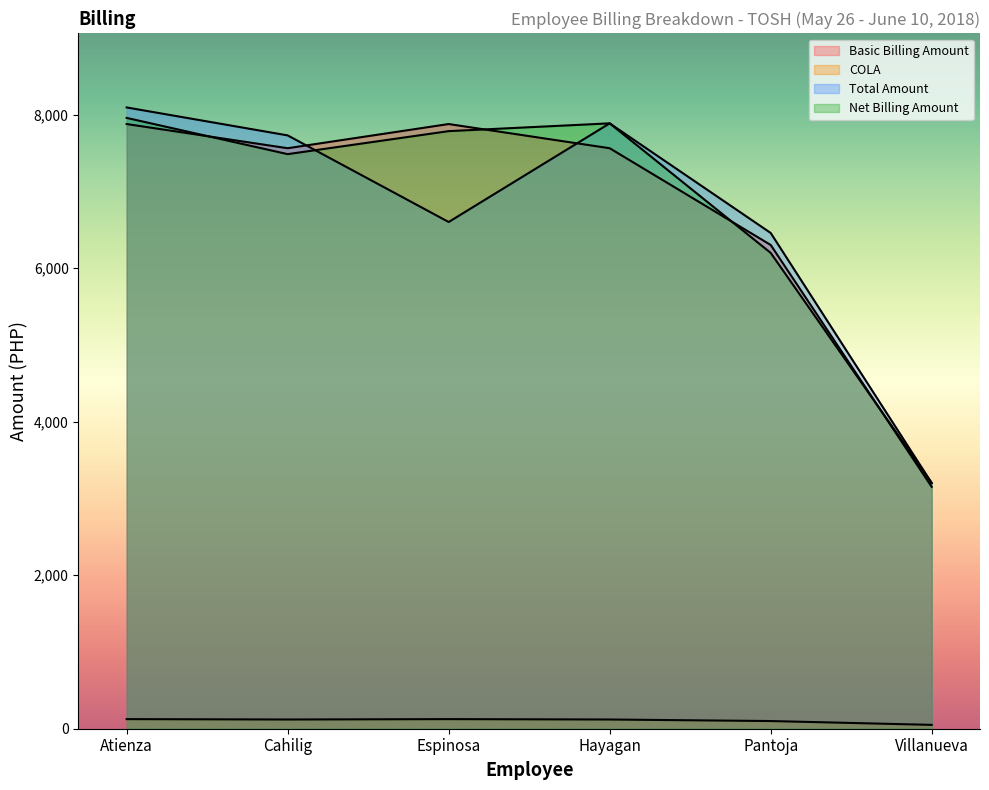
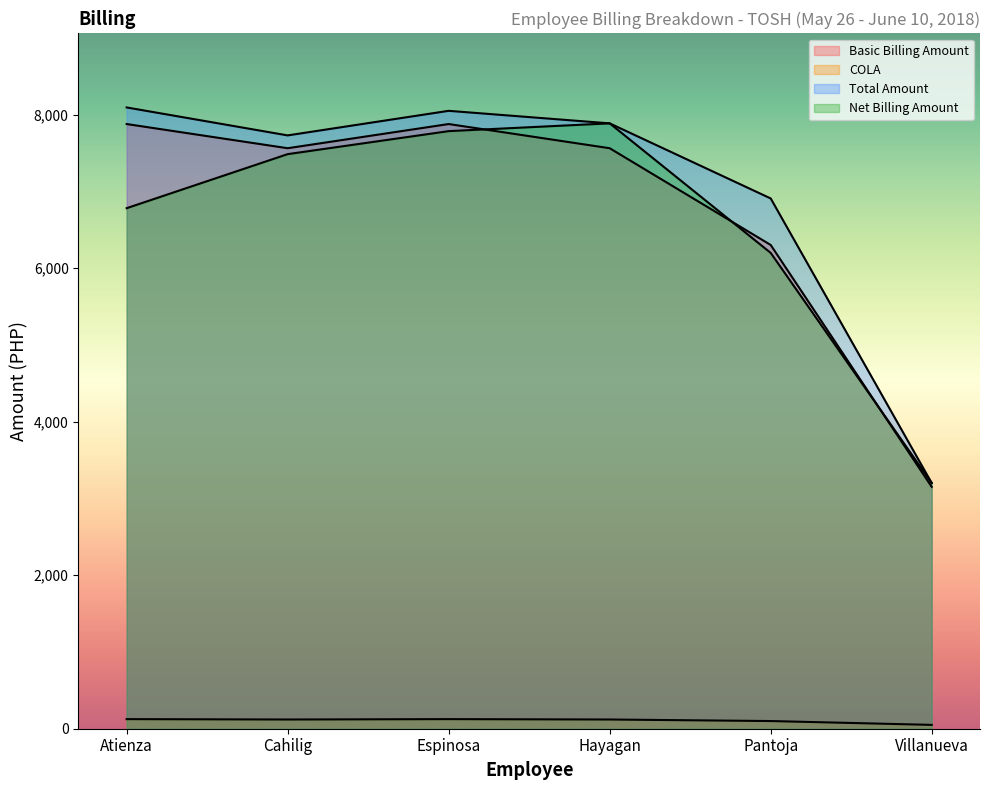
Net Billing Amount, Atienza: 8,000 -> 6,800
Total Amount, Espinosa: 6,600 -> 8,000
Total Amount, Pantoja: 6,500 -> 6,900
